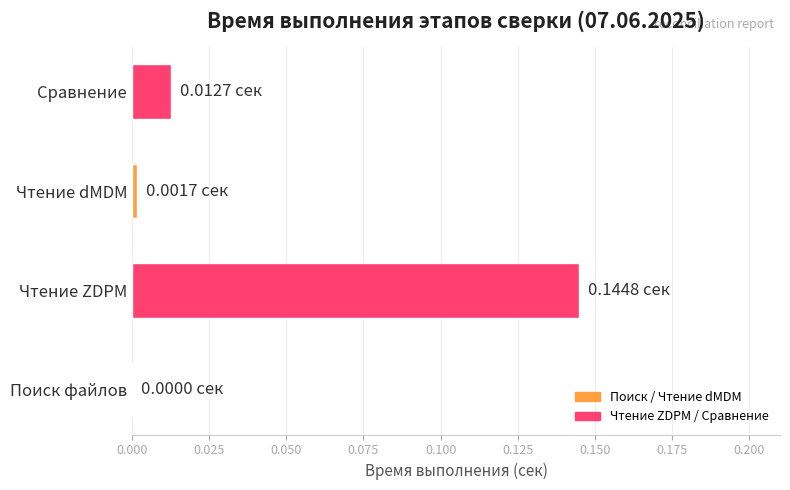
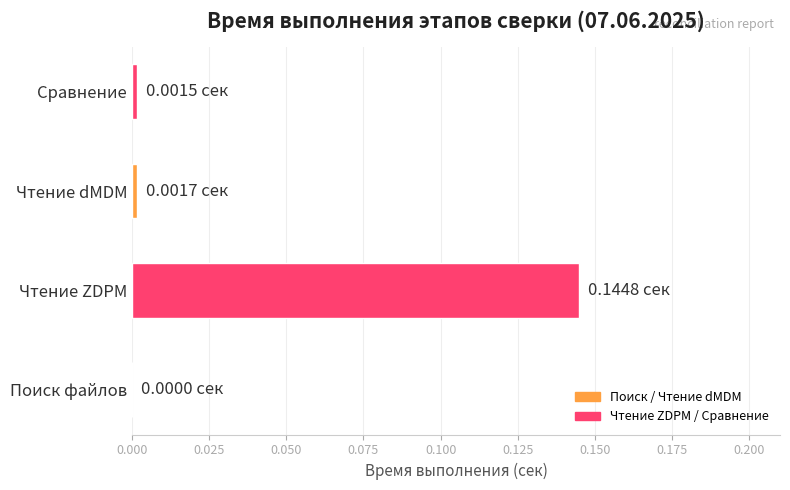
Сравнение: 0.0127 -> 0.0015
